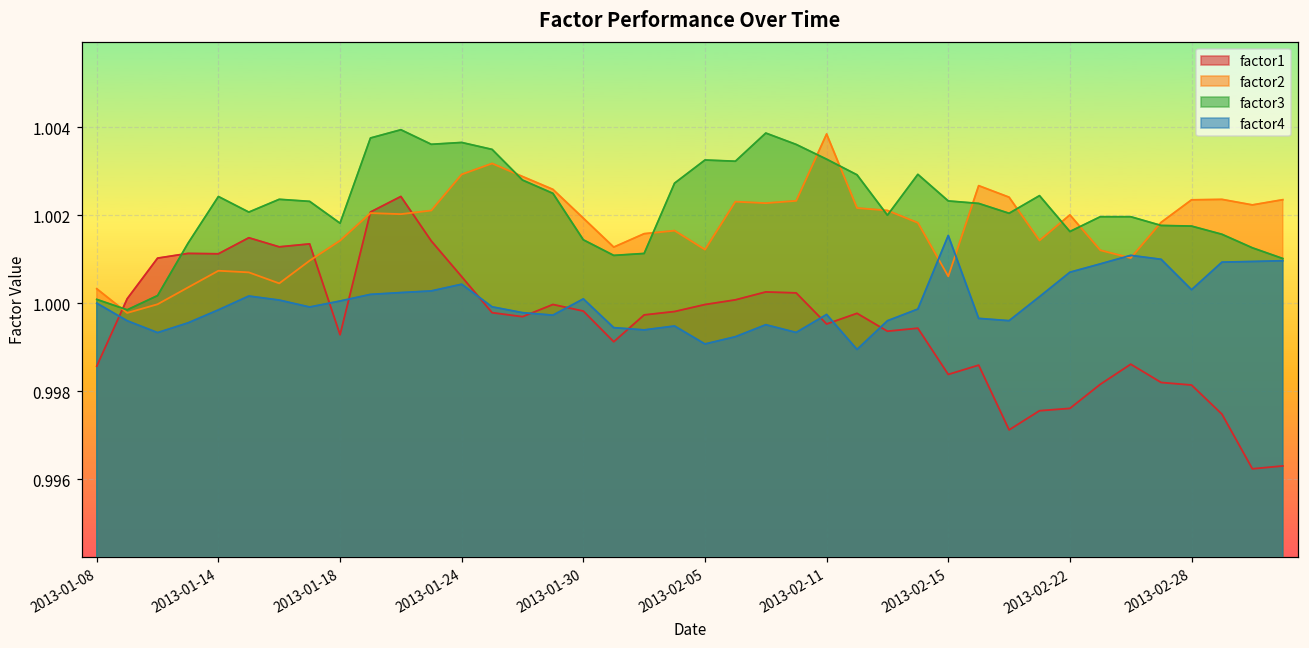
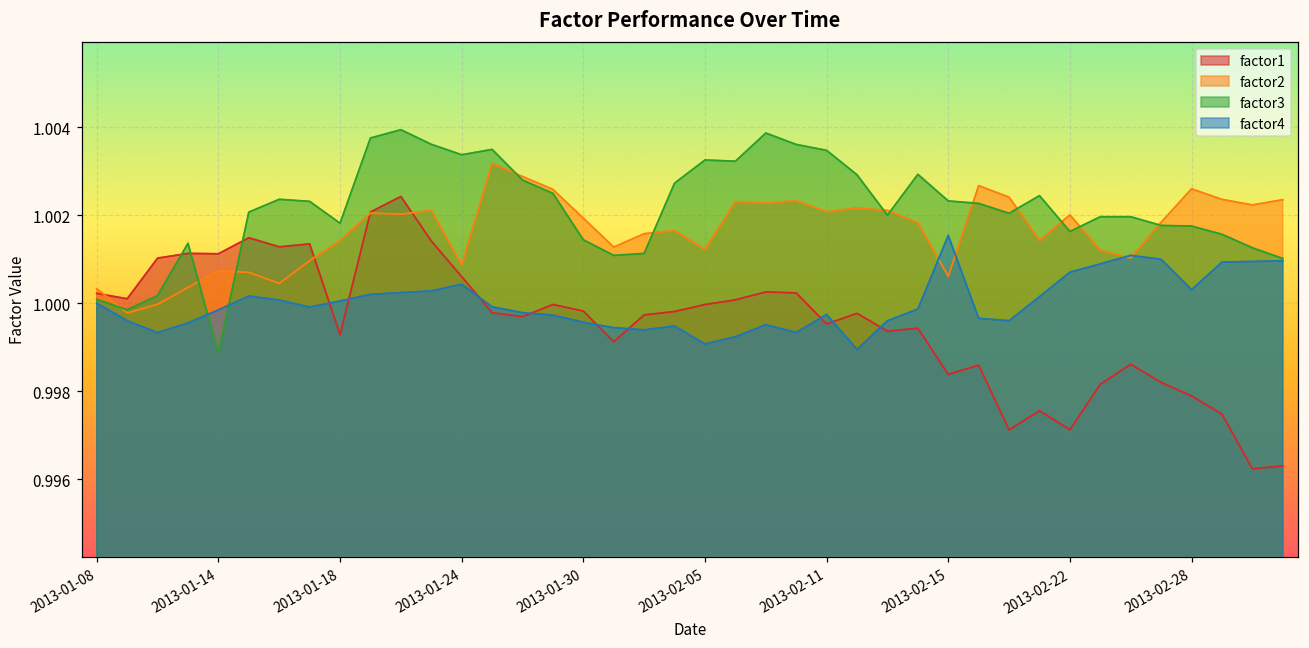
factor1, 2013-01-08: 0.9986 -> 1.0002
factor3, 2013-01-14: 1.0024 -> 0.9989
factor2, 2013-01-24: 1.0029 -> 1.0009
factor3, 2013-01-24: 1.0037 -> 1.0034
factor4, 2013-01-30: 1.0001 -> 0.9996
factor2, 2013-02-11: 1.0038 -> 1.0021
factor3, 2013-02-11: 1.0033 -> 1.0035
factor1, 2013-02-22: 0.9976 -> 0.9971
factor1, 2013-02-28: 0.9981 -> 0.9979
factor2, 2013-02-28: 1.0024 -> 1.0026
